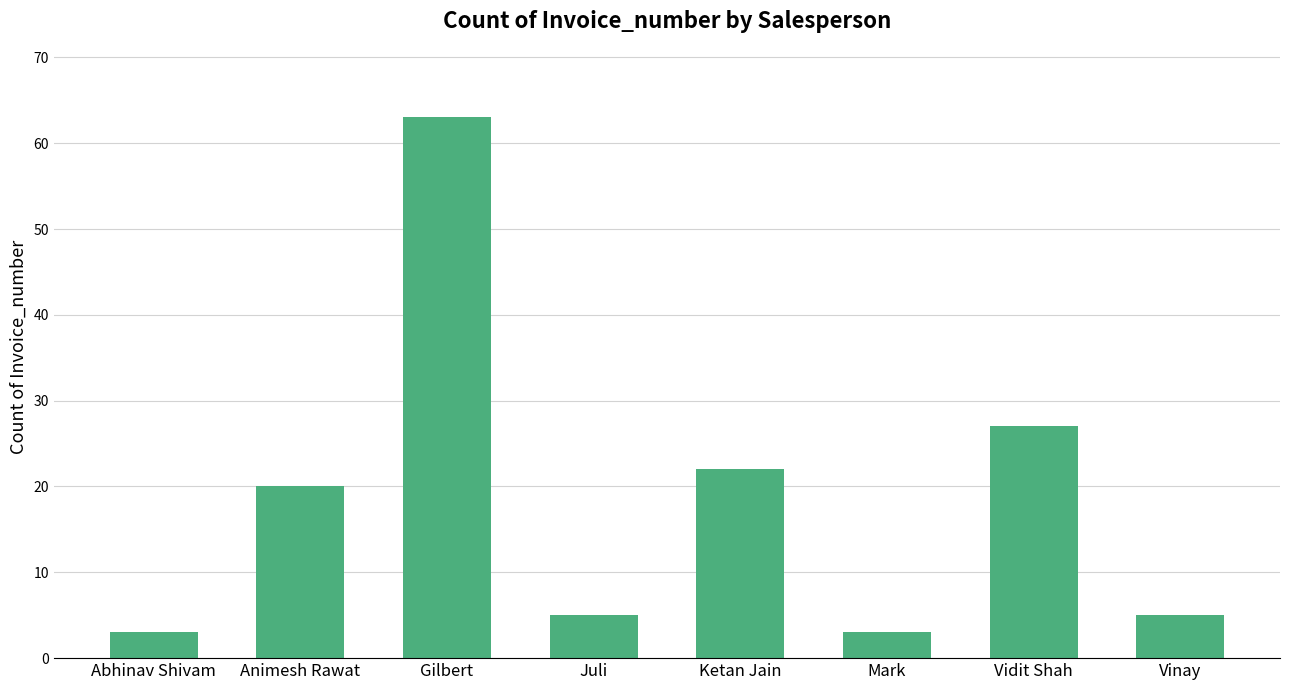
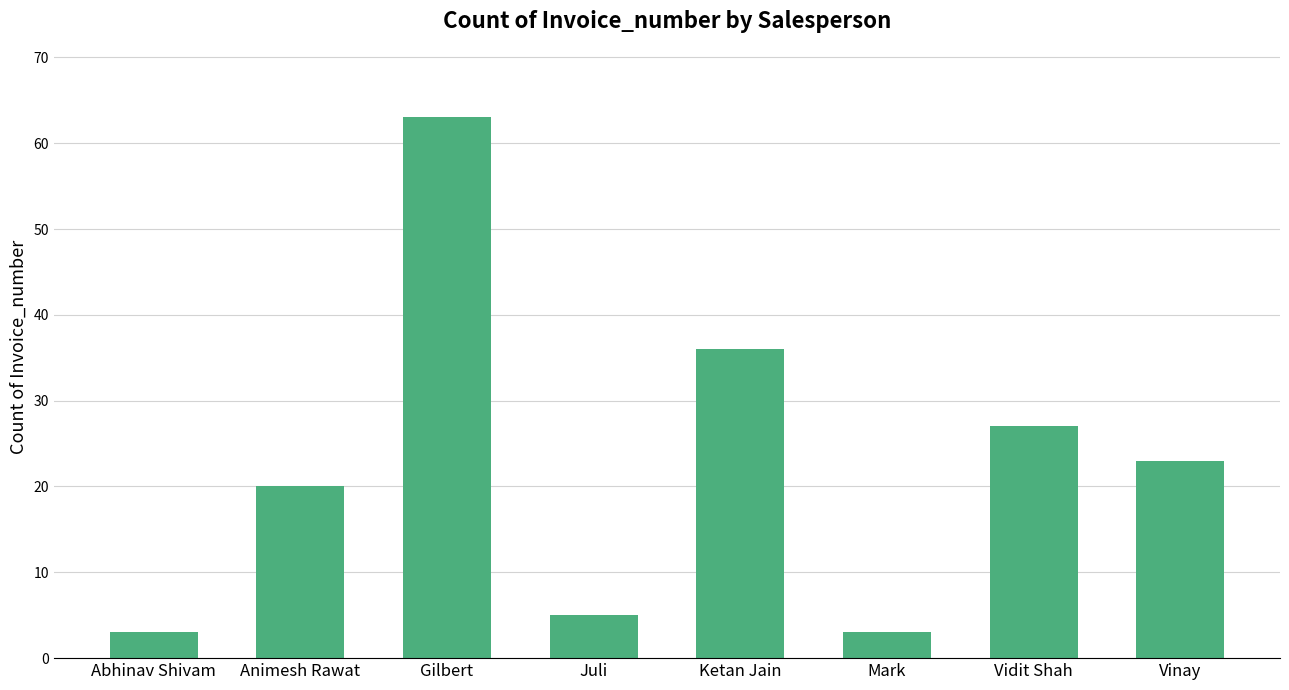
Ketan Jain: 22 -> 36
Vinay: 5 -> 23
